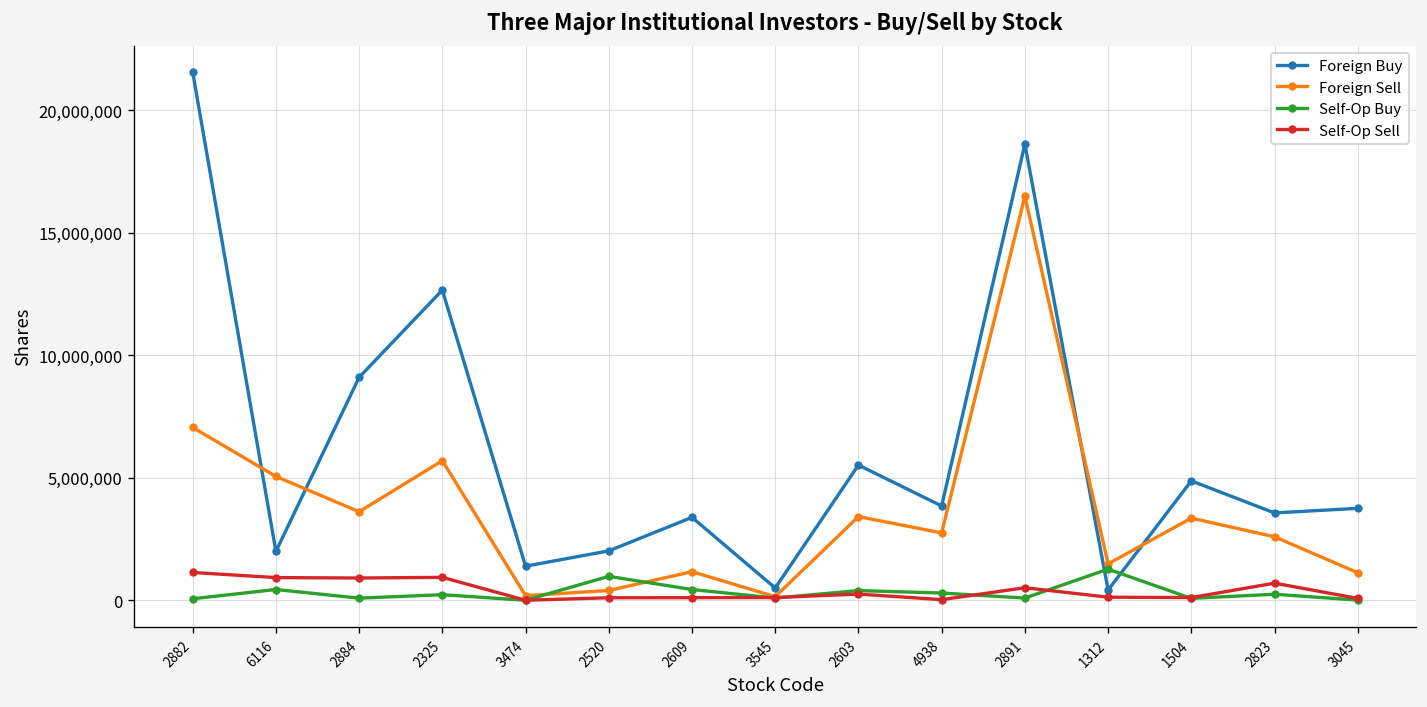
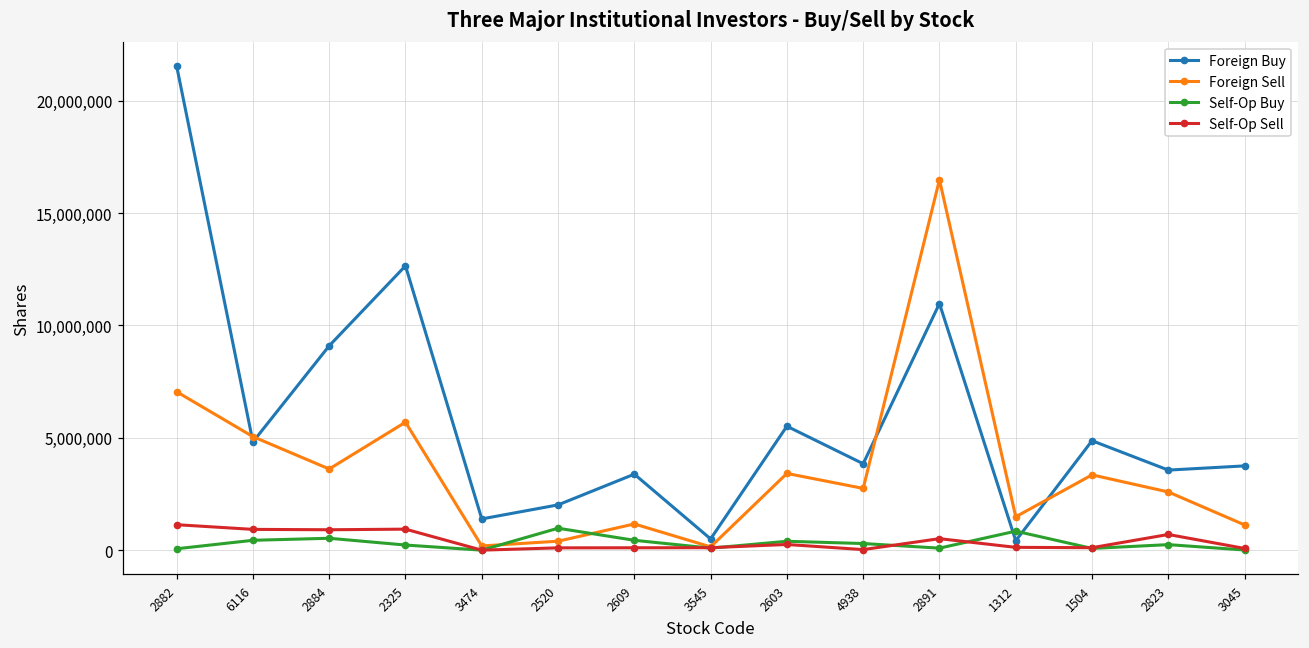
Foreign Buy, 6116: 2,000,000 -> 4,800,000
Self-Op Buy, 2884: 100,000 -> 500,000
Foreign Buy, 2891: 18,600,000 -> 11,000,000
Self-Op Buy, 1312: 1,300,000 -> 800,000
